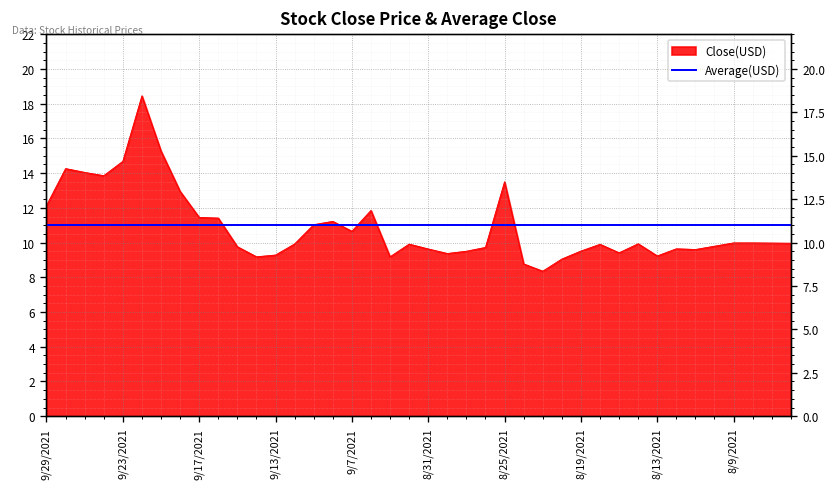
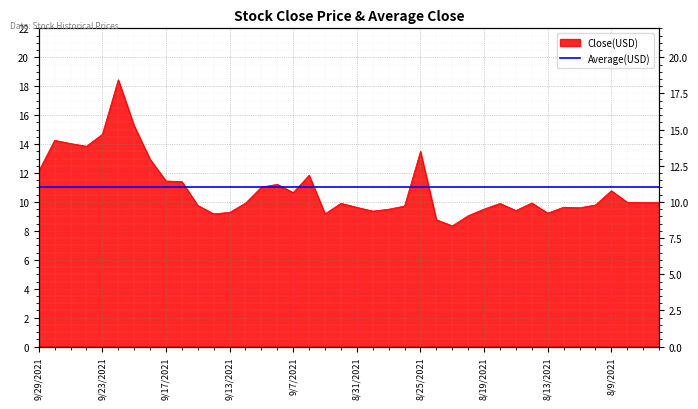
8/9/2021: 10.0 -> 10.8
